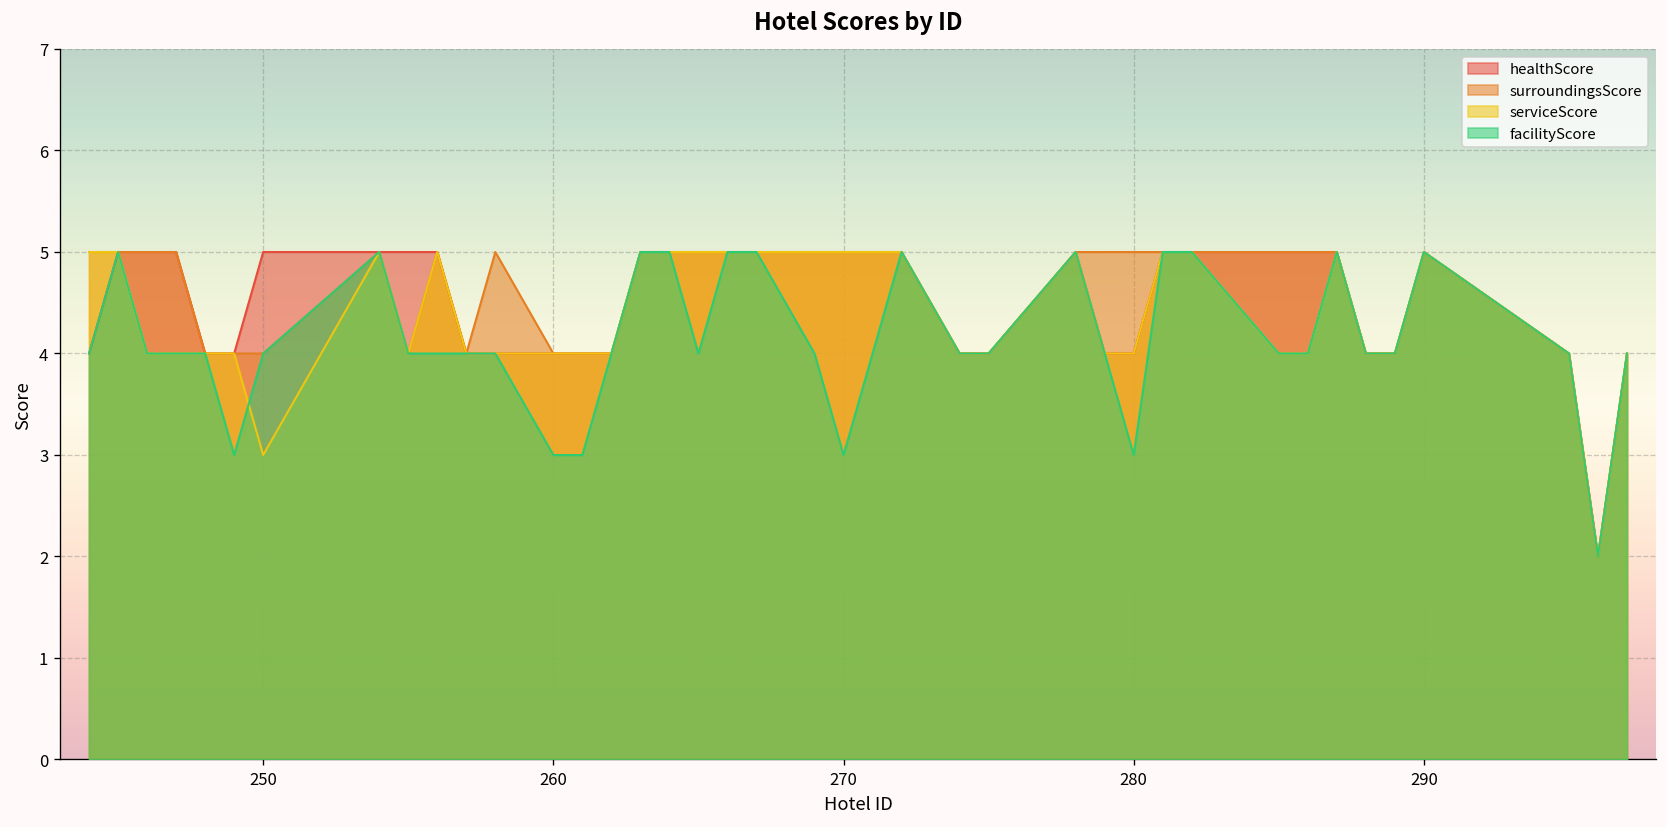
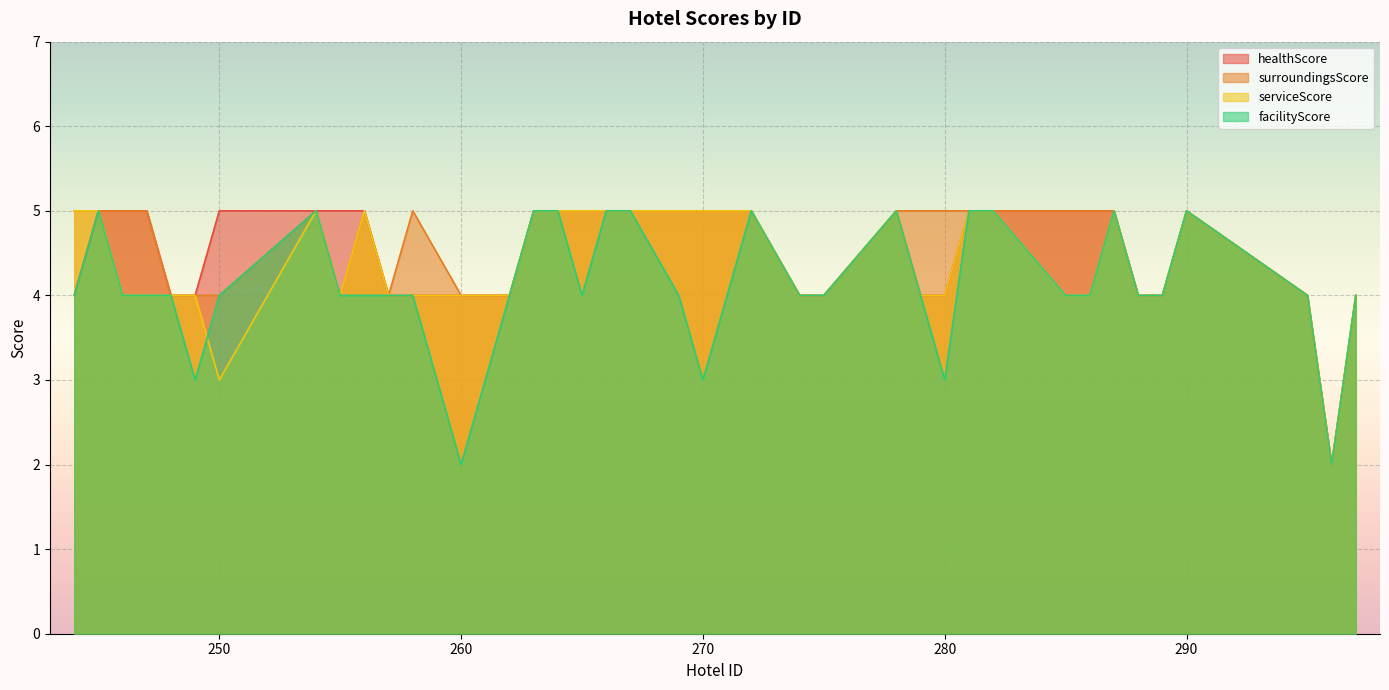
facilityScore, 260: 3 -> 2
